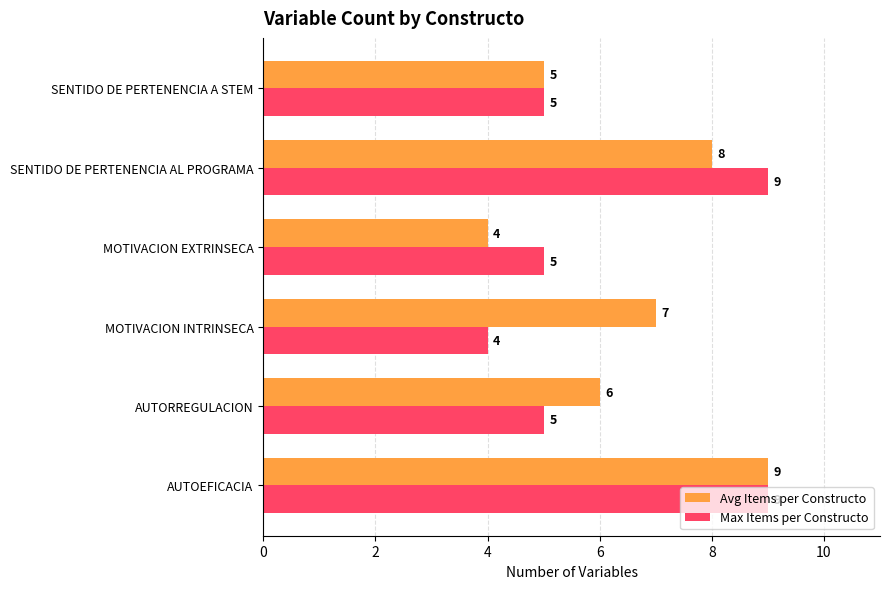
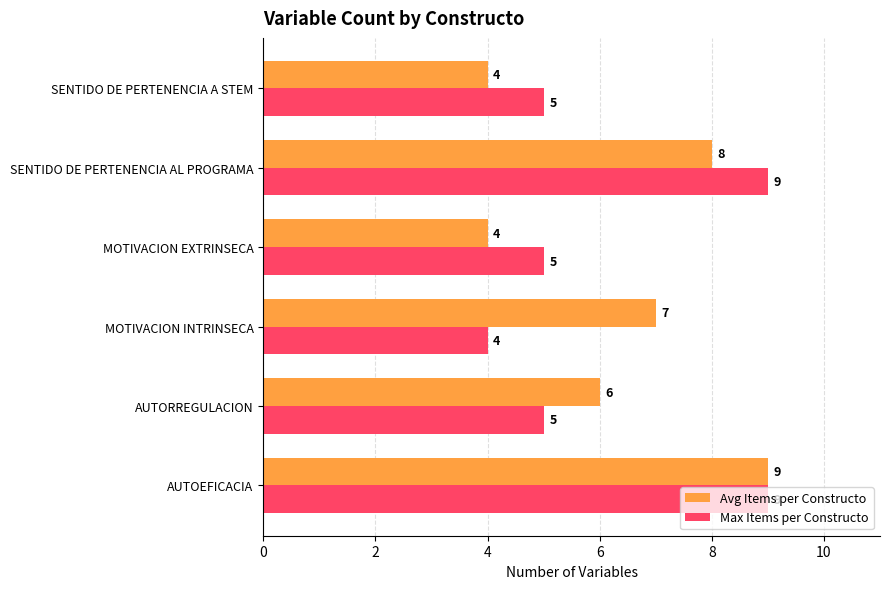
Avg Items per Constructo, SENTIDO DE PERTENENCIA A STEM: 5 -> 4
